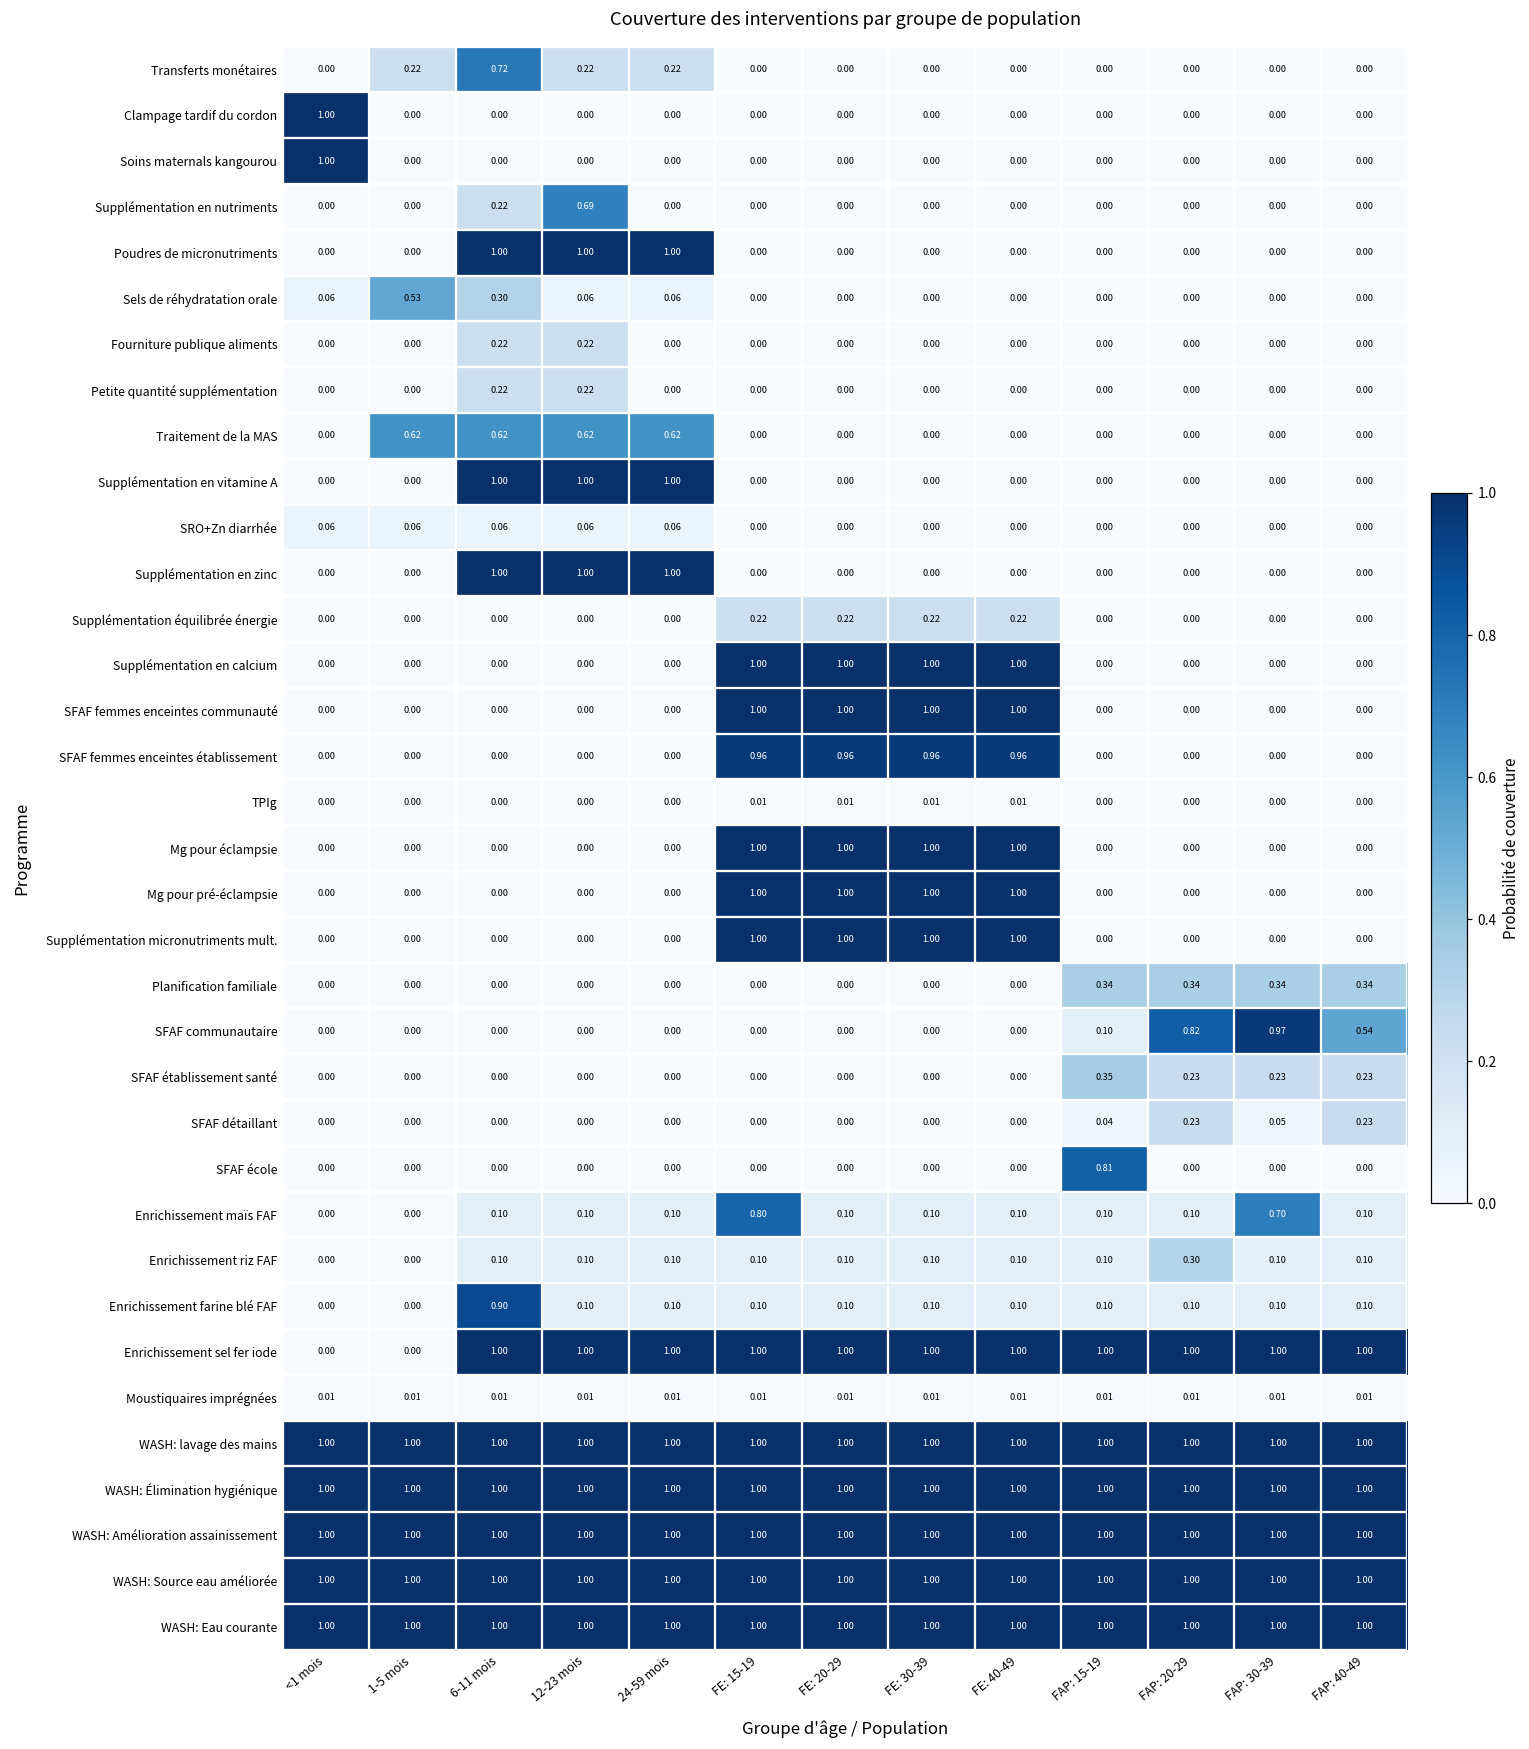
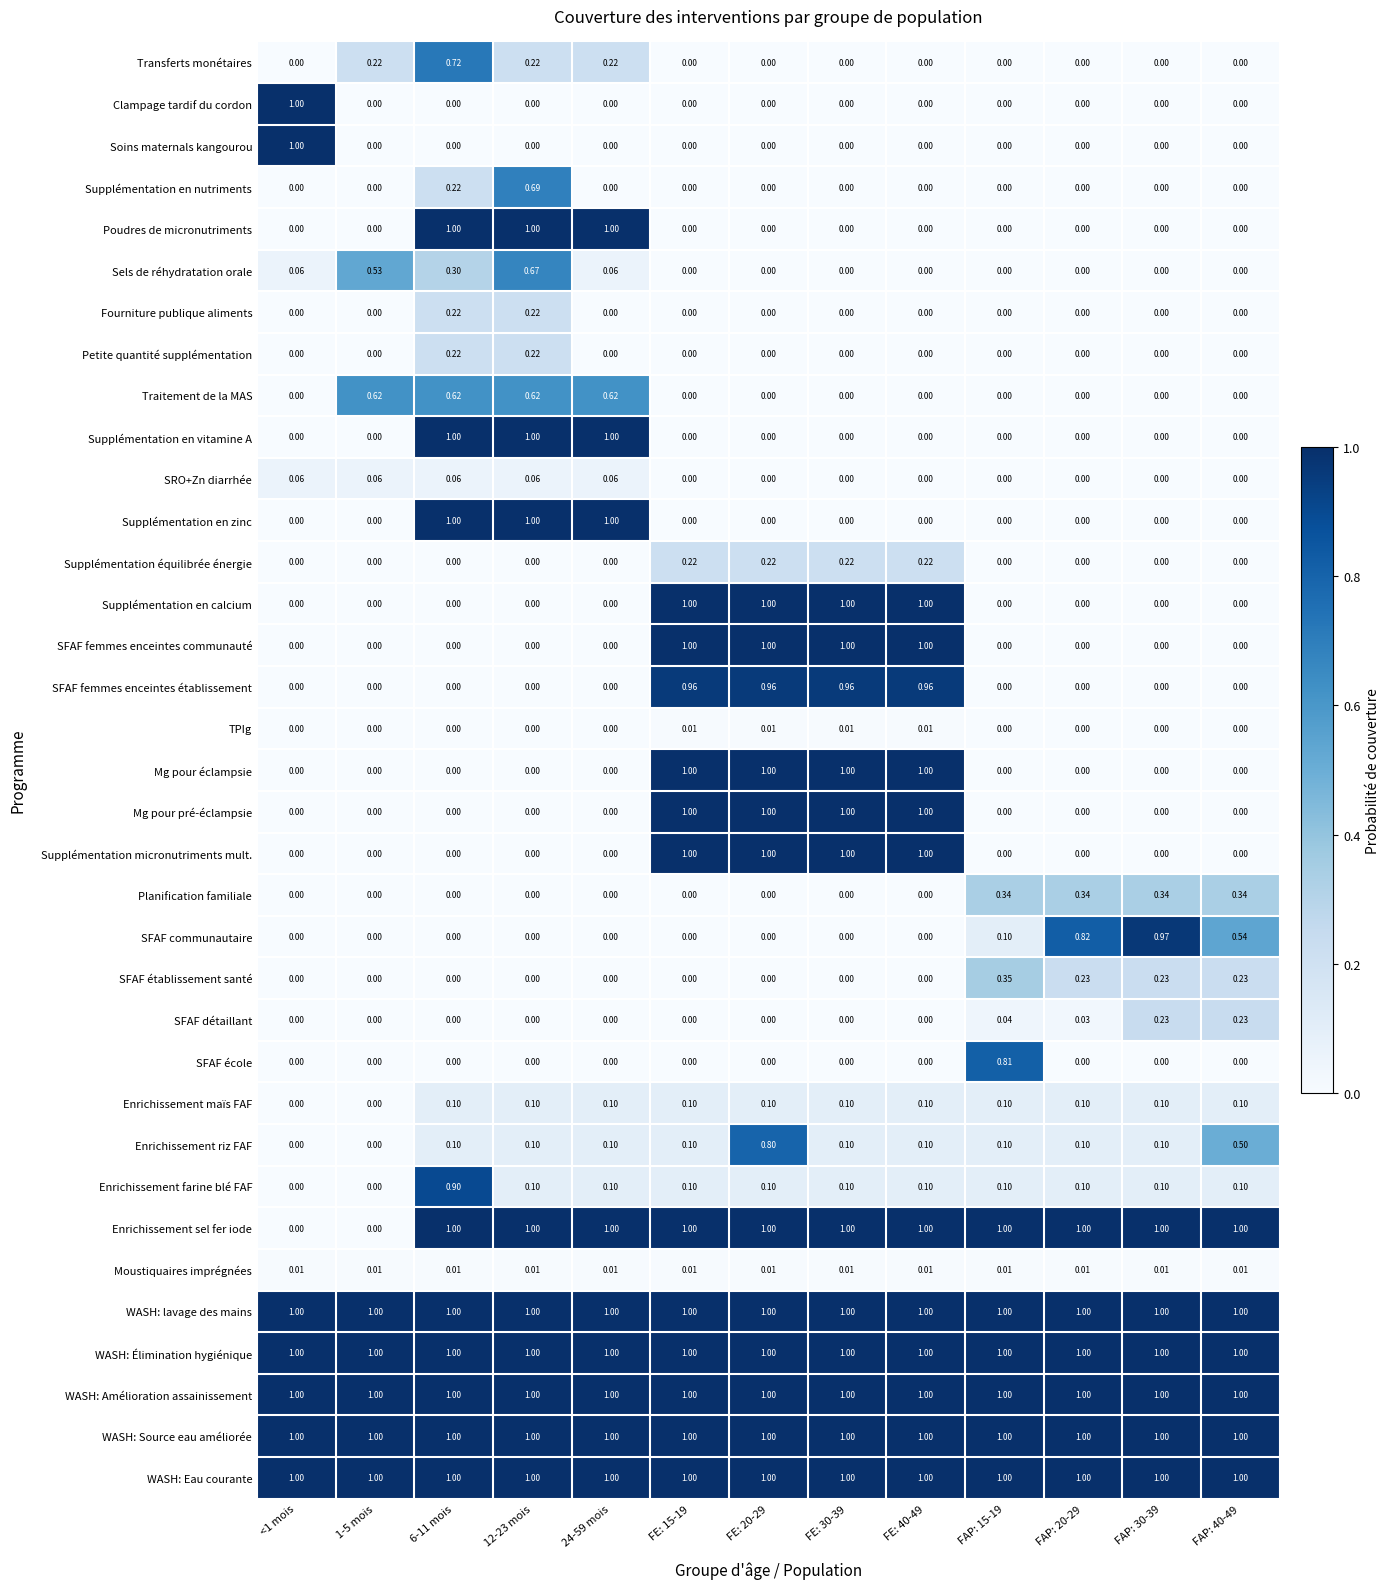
Sels de réhydratation orale, 12-23 mois: 0.06 -> 0.67
SFAF détaillant, FAP: 20-29: 0.23 -> 0.03
SFAF détaillant, FAP: 30-39: 0.05 -> 0.23
Enrichissement maïs FAF, FE: 15-19: 0.80 -> 0.10
Enrichissement maïs FAF, FAP: 30-39: 0.70 -> 0.10
Enrichissement riz FAF, FE: 20-29: 0.10 -> 0.80
Enrichissement riz FAF, FAP: 20-29: 0.30 -> 0.10
Enrichissement riz FAF, FAP: 40-49: 0.10 -> 0.50
